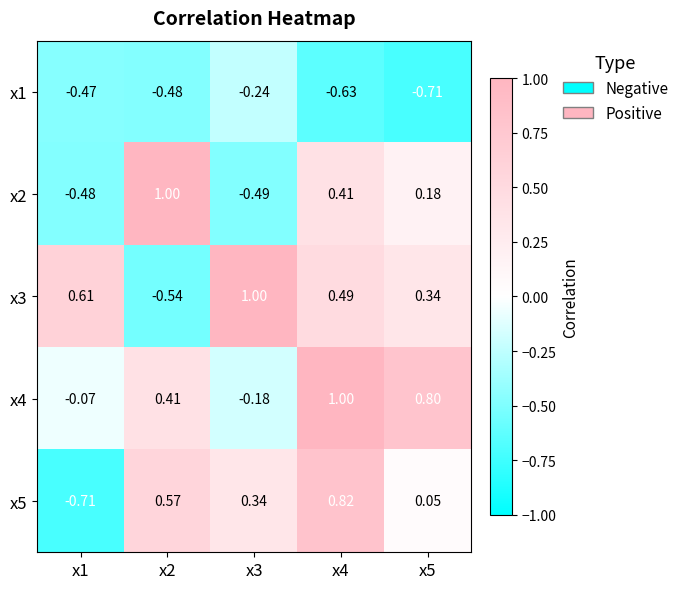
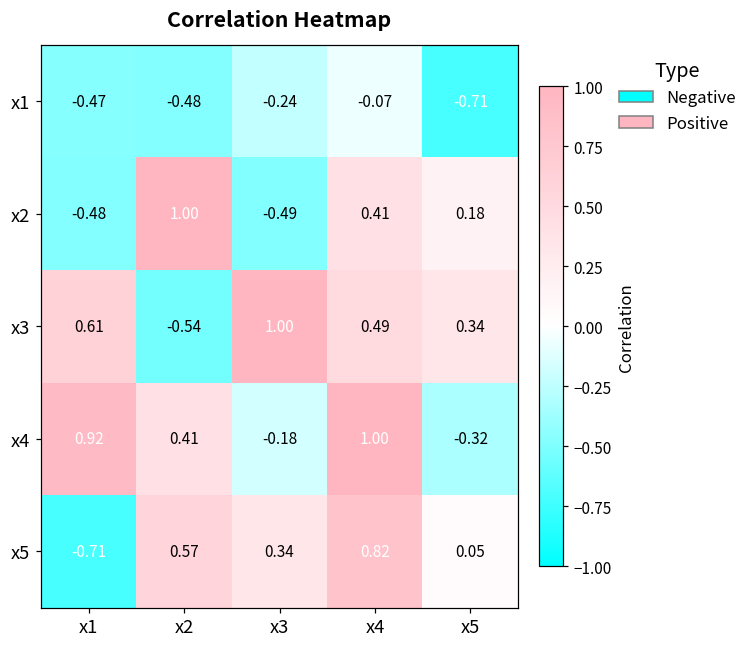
x1, x4: -0.63 -> -0.07
x4, x1: -0.07 -> 0.92
x4, x5: 0.80 -> -0.32
